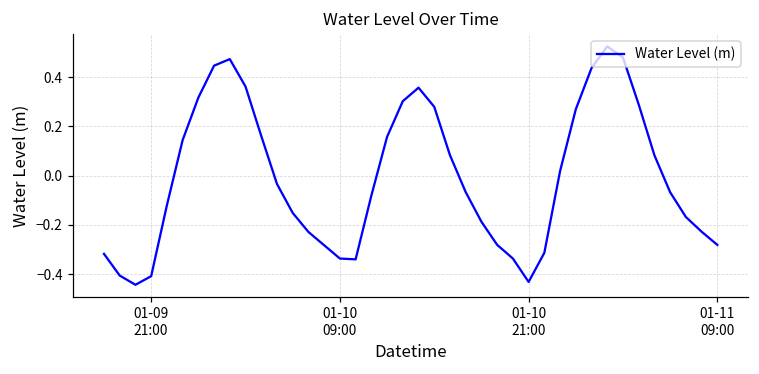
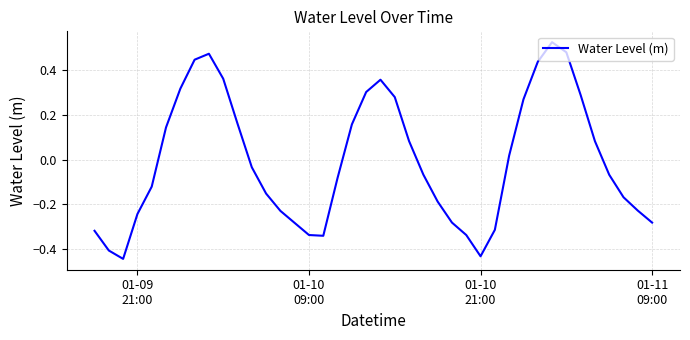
01-09 21:00: -0.41 -> -0.24
